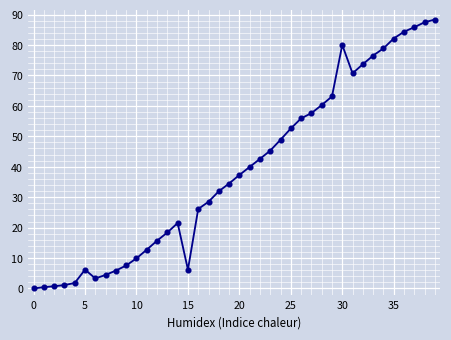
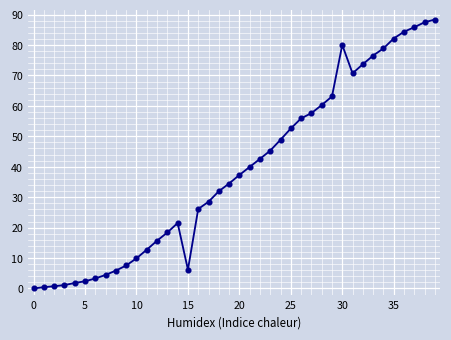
5: 6 -> 2
